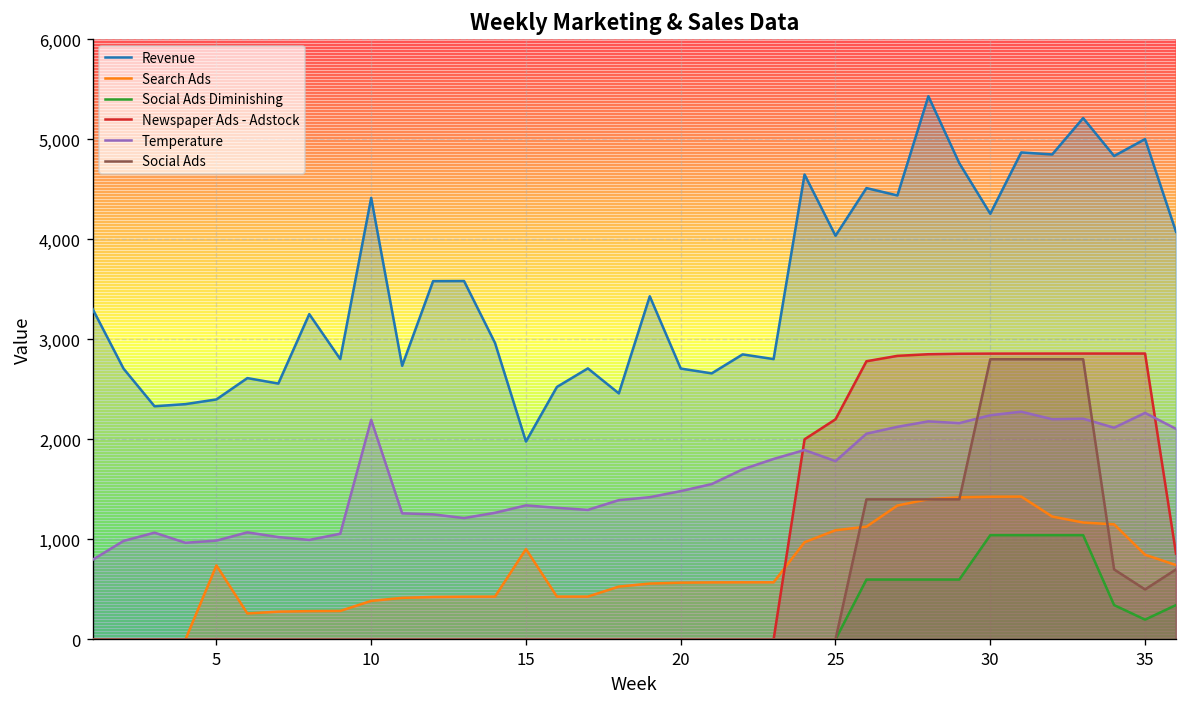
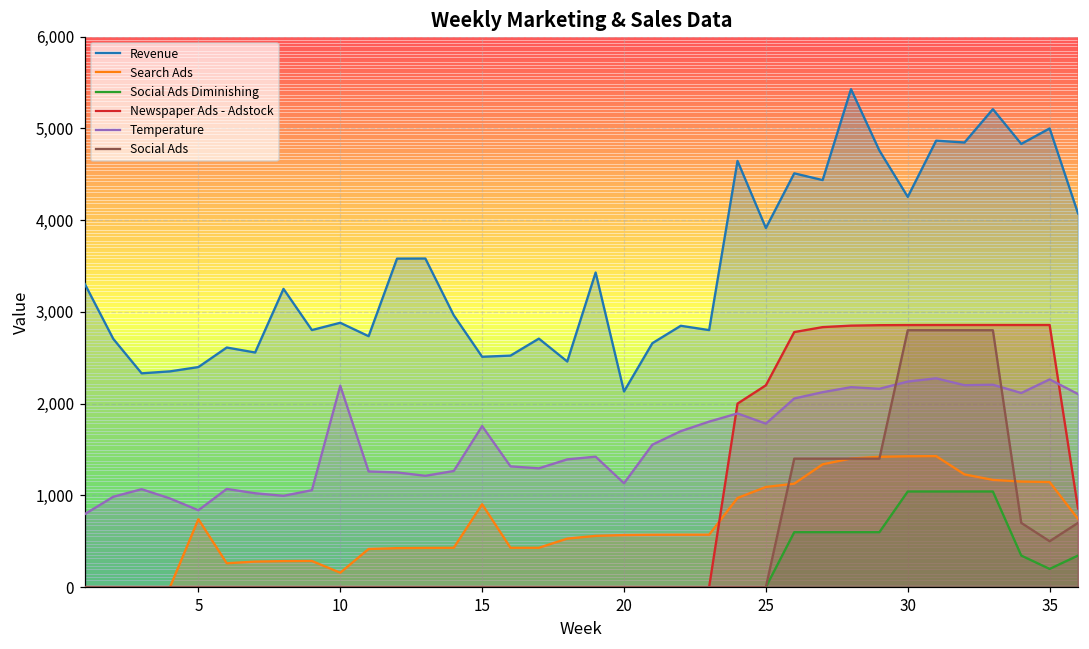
Temperature, 5: 1,000 -> 800
Revenue, 10: 4,400 -> 2,900
Search Ads, 10: 400 -> 200
Revenue, 15: 2,000 -> 2,500
Temperature, 15: 1,300 -> 1,800
Revenue, 20: 2,700 -> 2,100
Temperature, 20: 1,500 -> 1,100
Revenue, 25: 4,000 -> 3,900
Search Ads, 35: 800 -> 1,100
